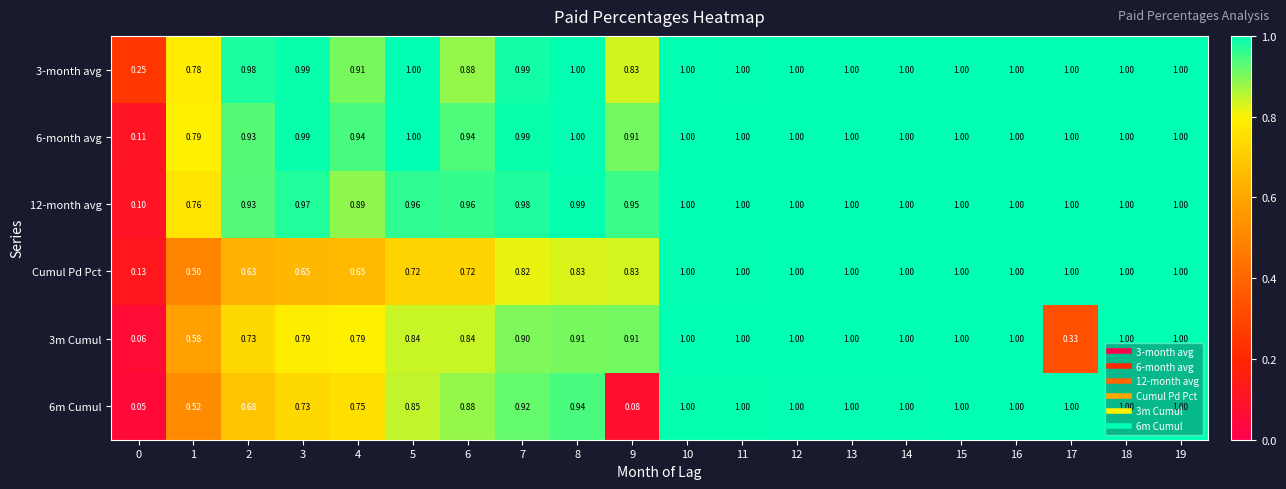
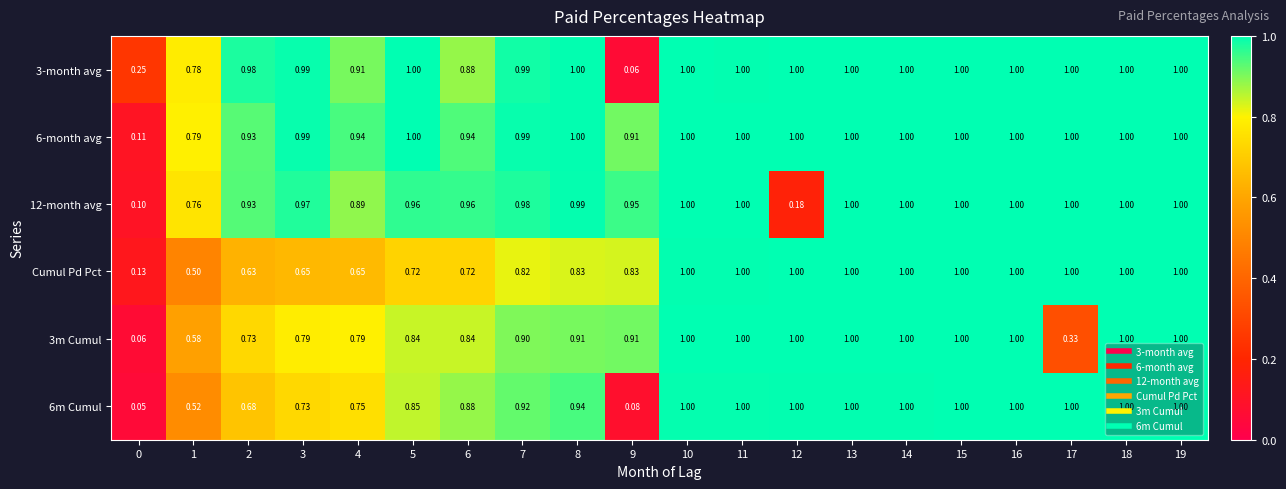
3-month avg, 9: 0.83 -> 0.06
12-month avg, 12: 1.00 -> 0.18
